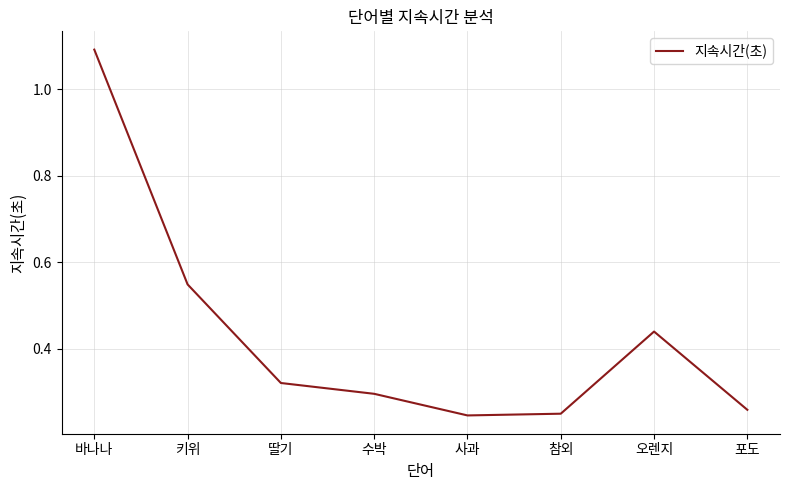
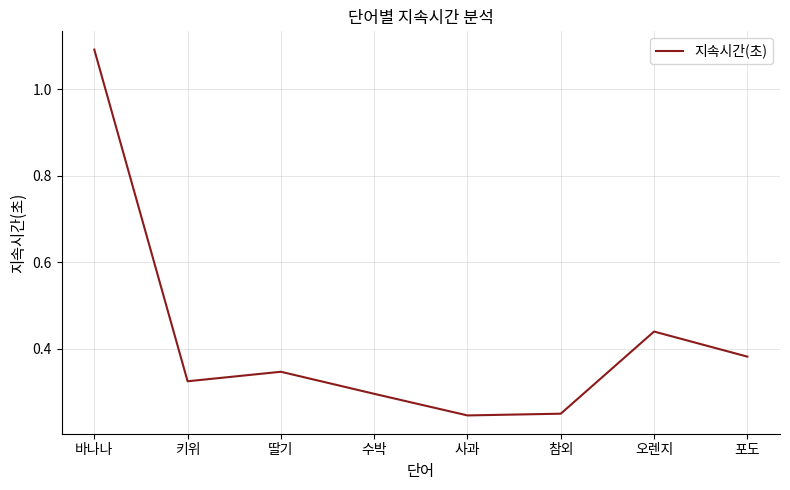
키위: 0.55 -> 0.33
딸기: 0.32 -> 0.35
포도: 0.26 -> 0.38
